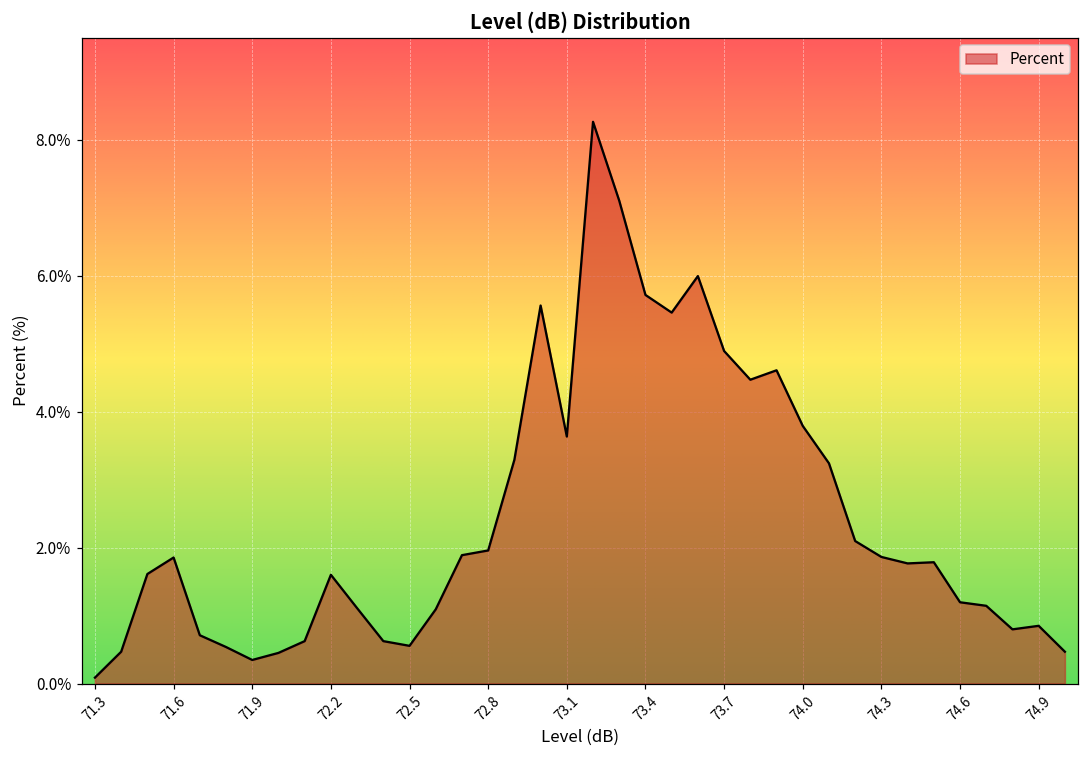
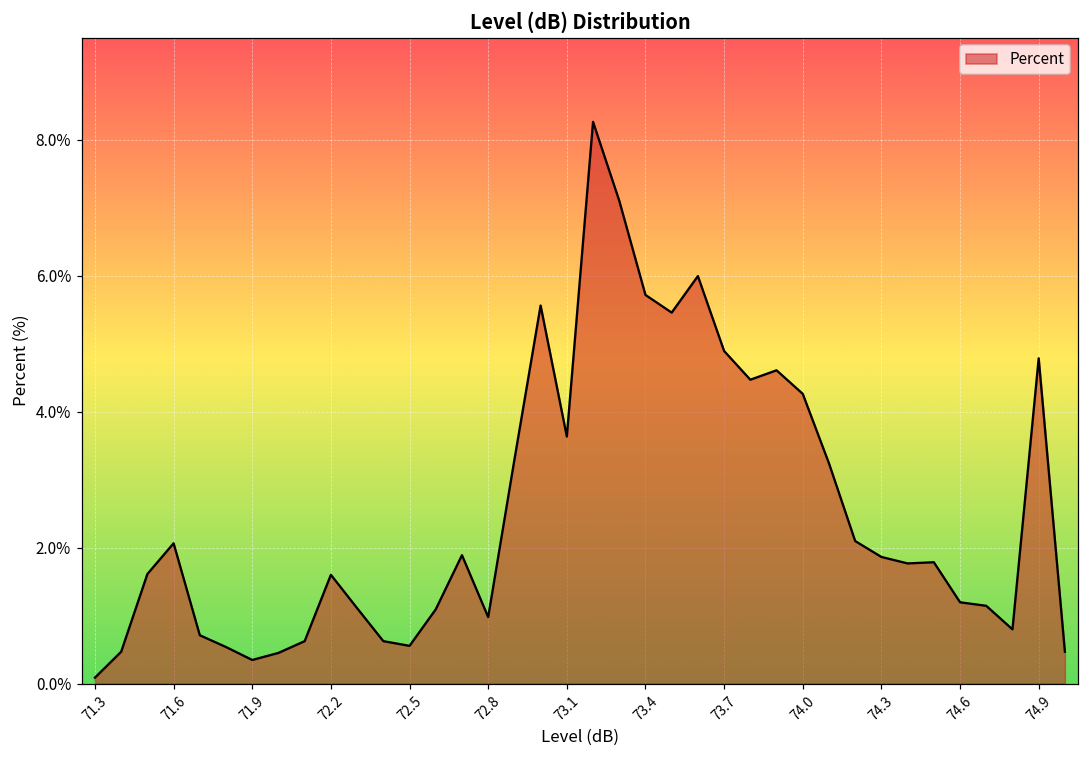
71.6: 1.9% -> 2.1%
72.8: 2.0% -> 1.0%
74.0: 3.8% -> 4.3%
74.9: 0.8% -> 4.8%
